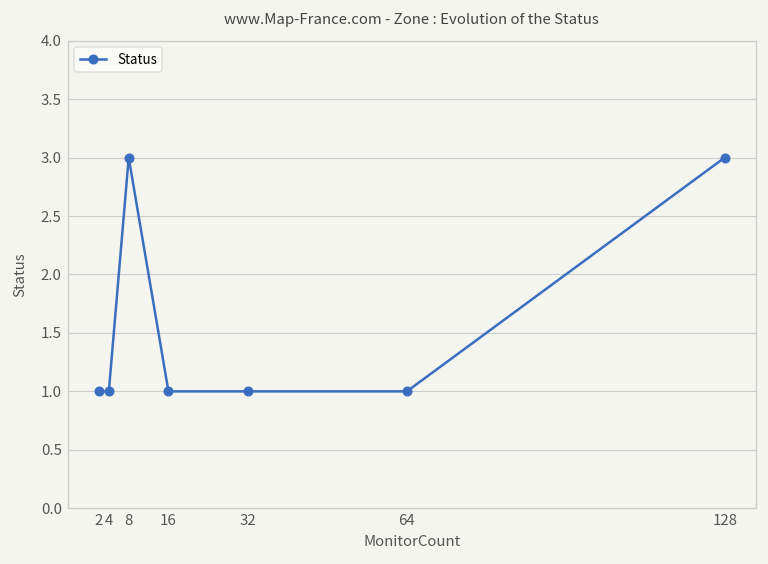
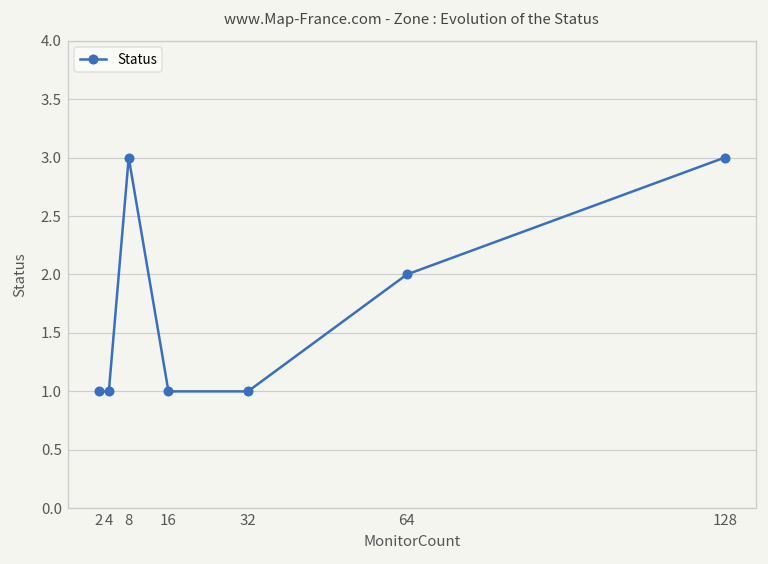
64: 1 -> 2
